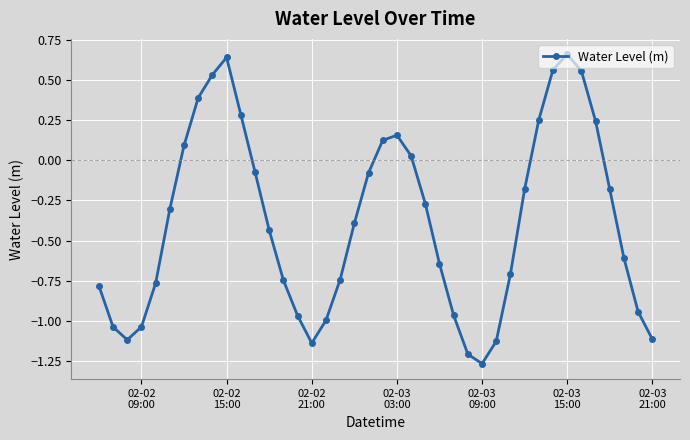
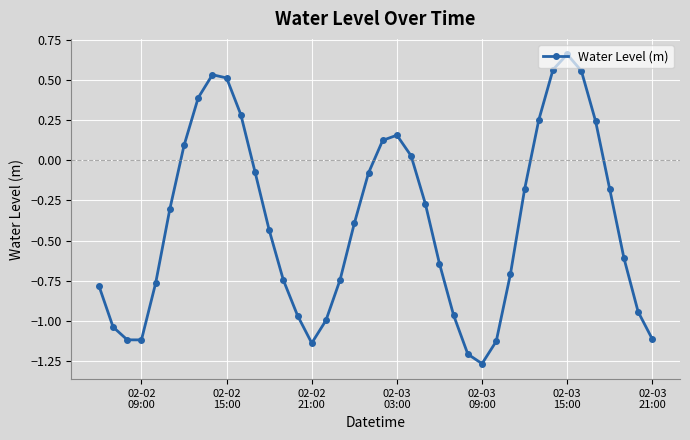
02-02 09:00: -1.04 -> -1.12
02-02 15:00: 0.64 -> 0.51
